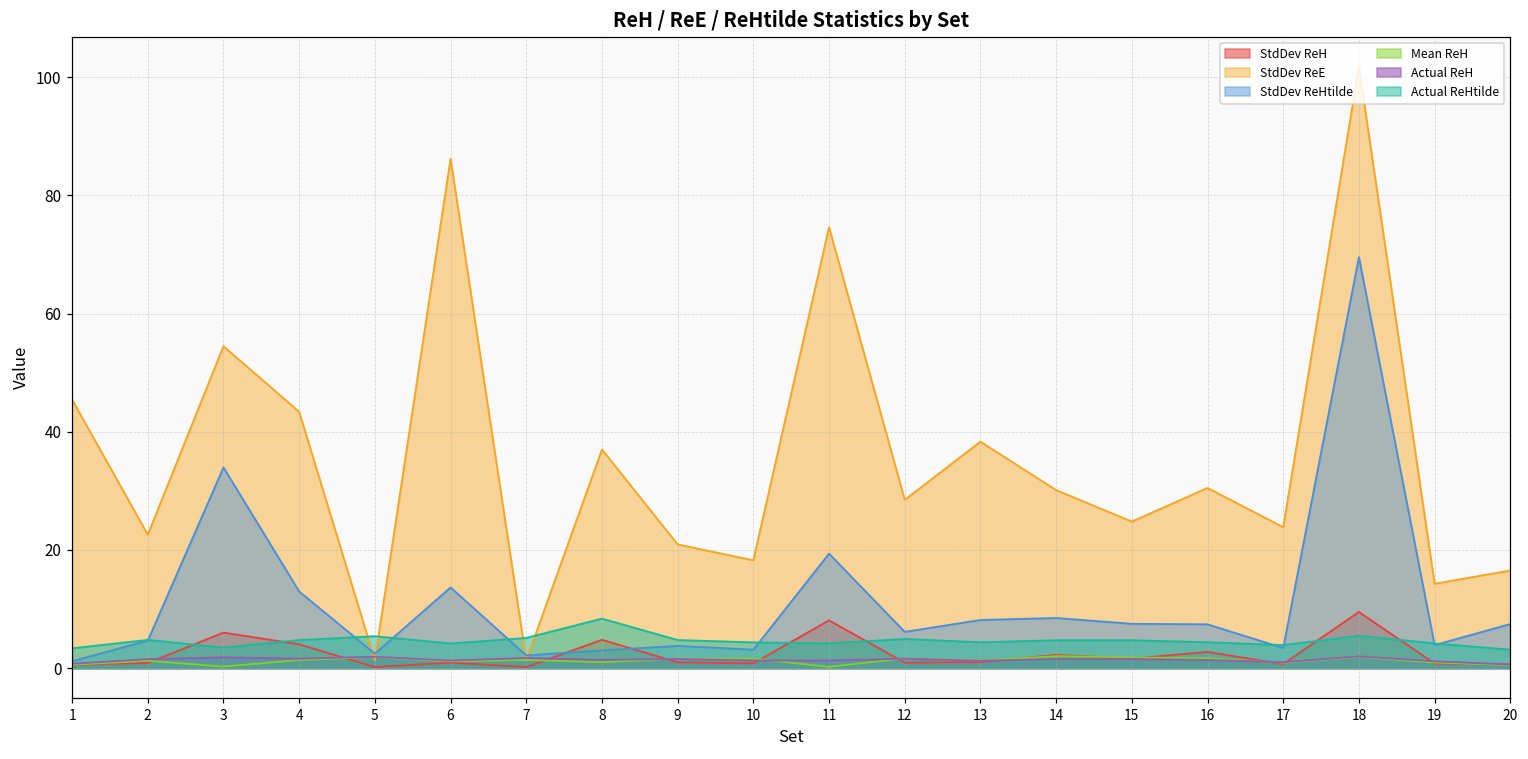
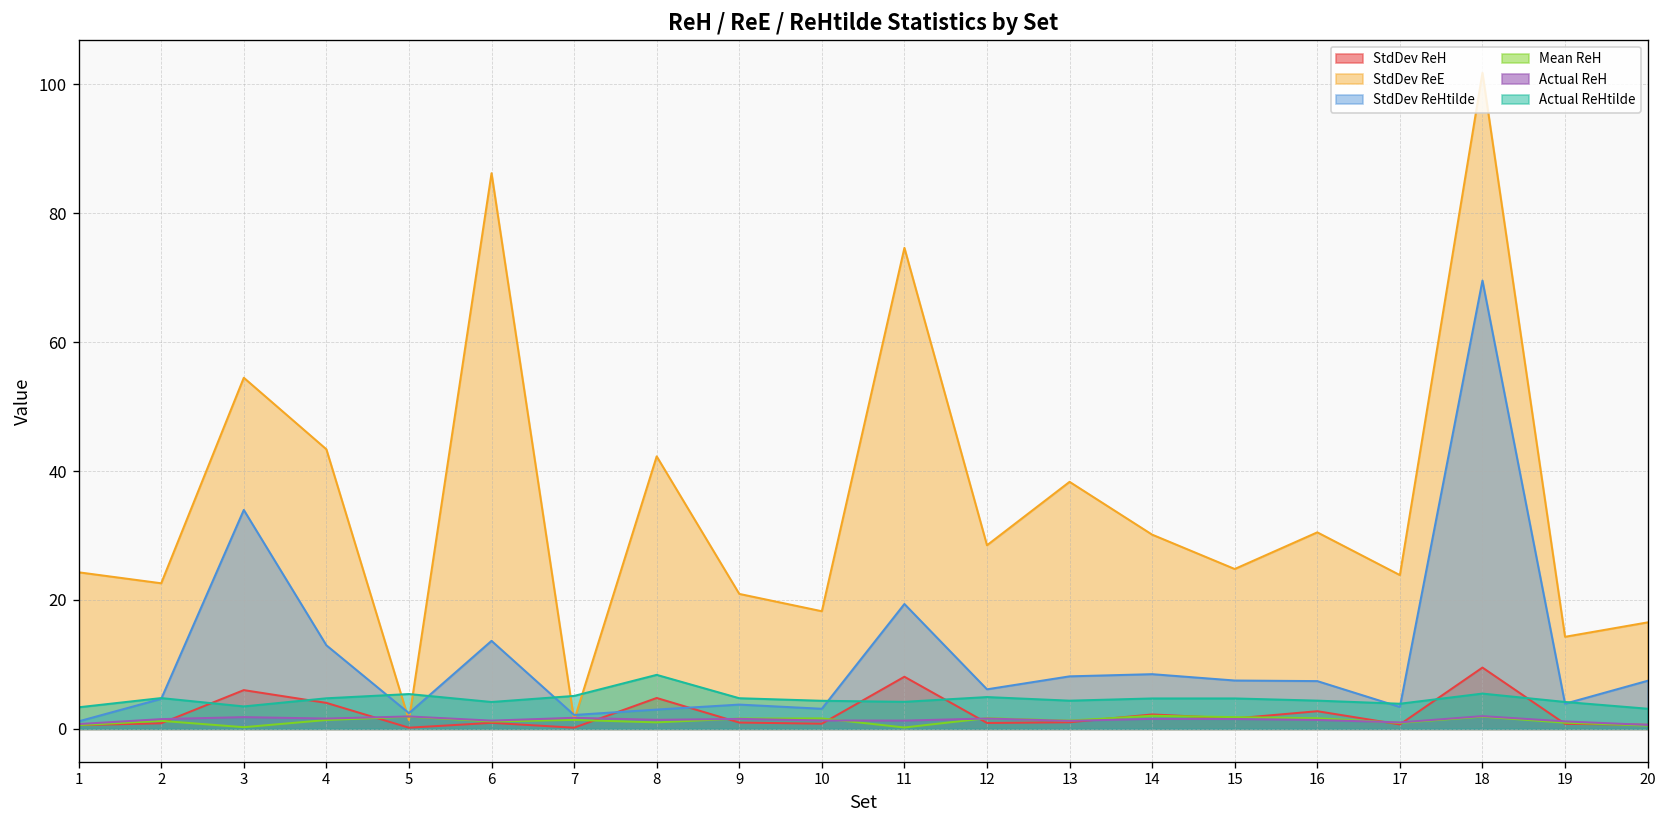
StdDev ReE, 1: 45 -> 24
StdDev ReE, 8: 37 -> 42
